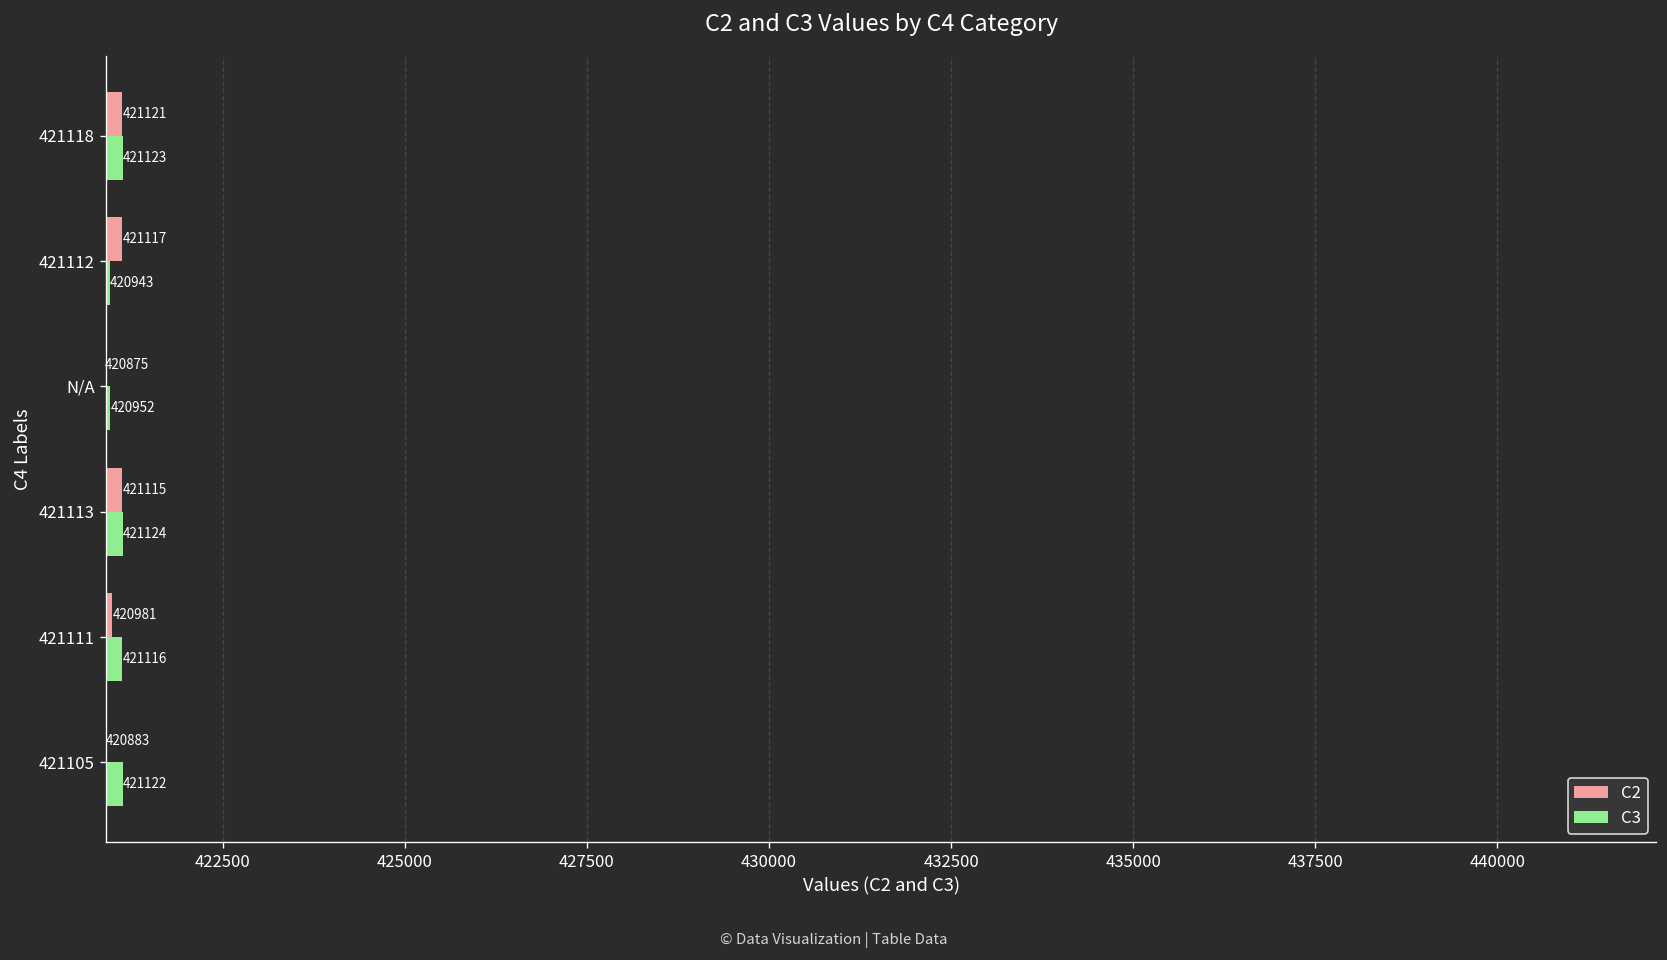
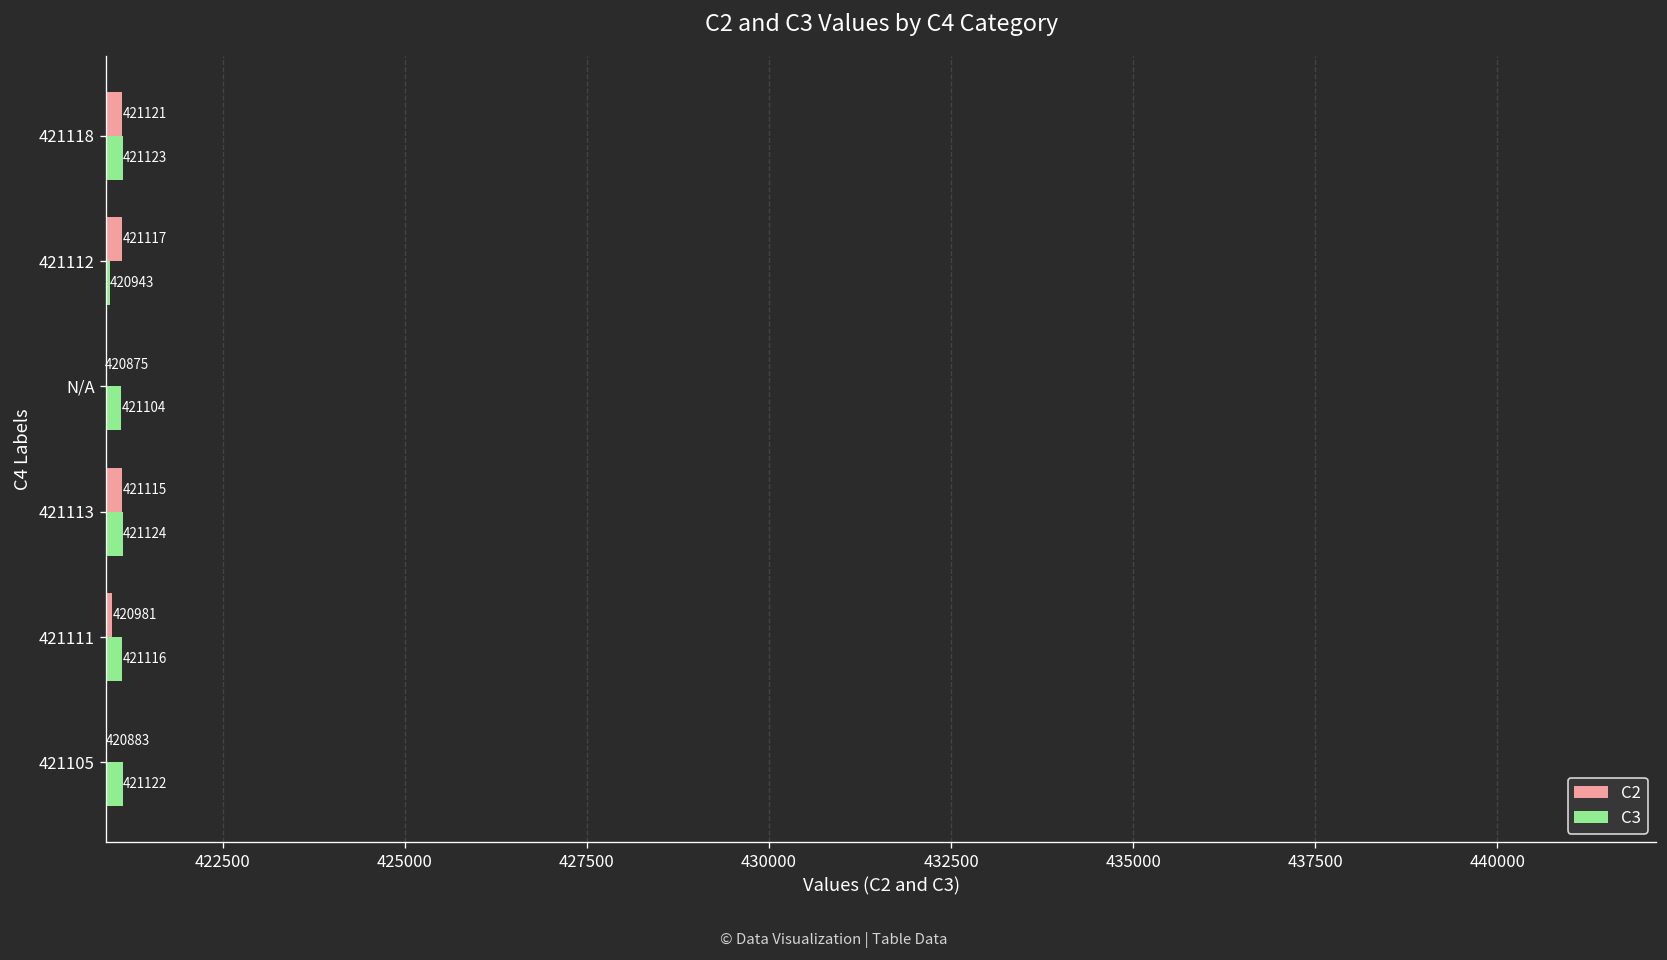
C3, N/A: 420952 -> 421104
